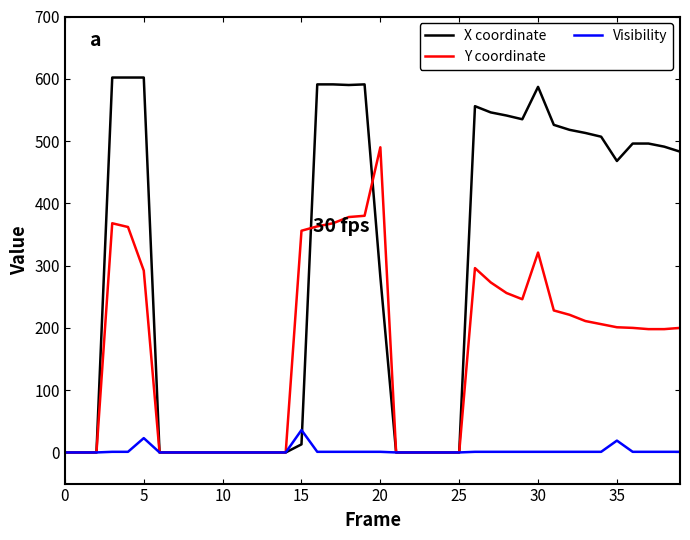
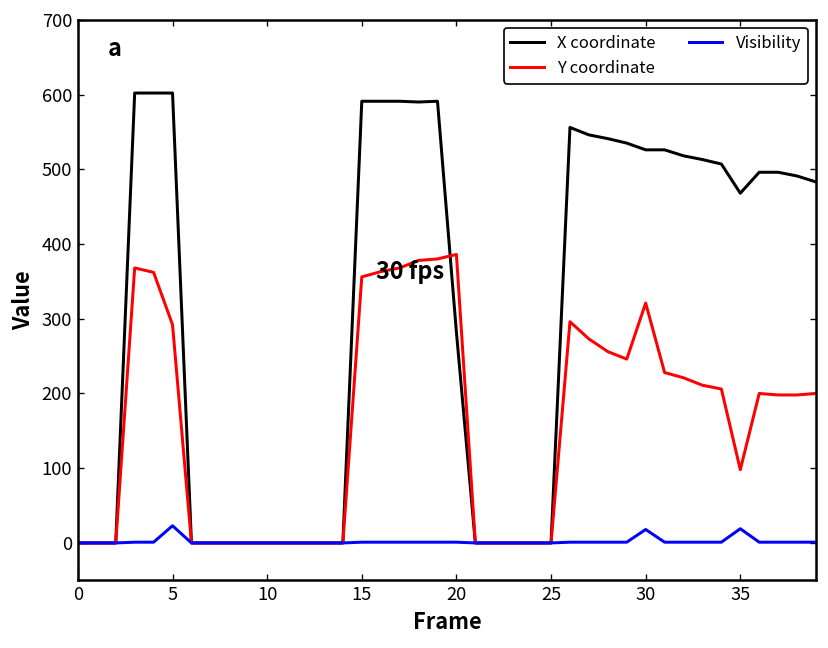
X coordinate, 15: 10 -> 590
Visibility, 15: 40 -> 0
Y coordinate, 20: 490 -> 390
X coordinate, 30: 590 -> 530
Visibility, 30: 0 -> 20
Y coordinate, 35: 200 -> 100
